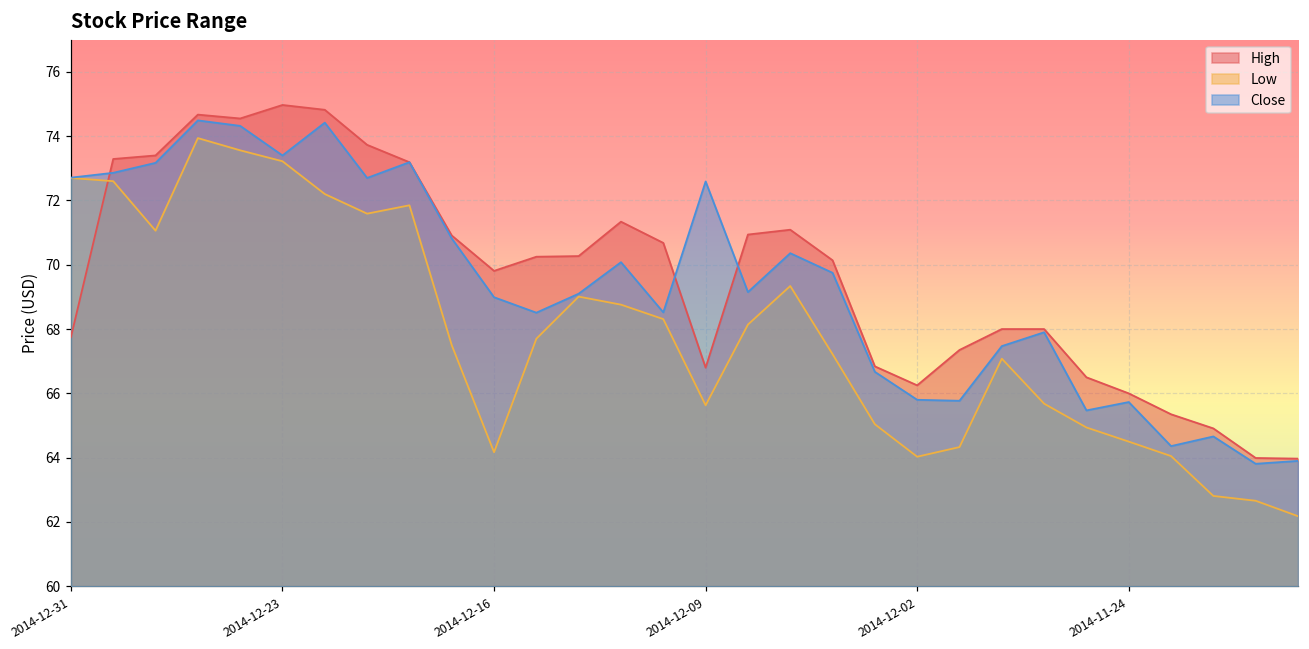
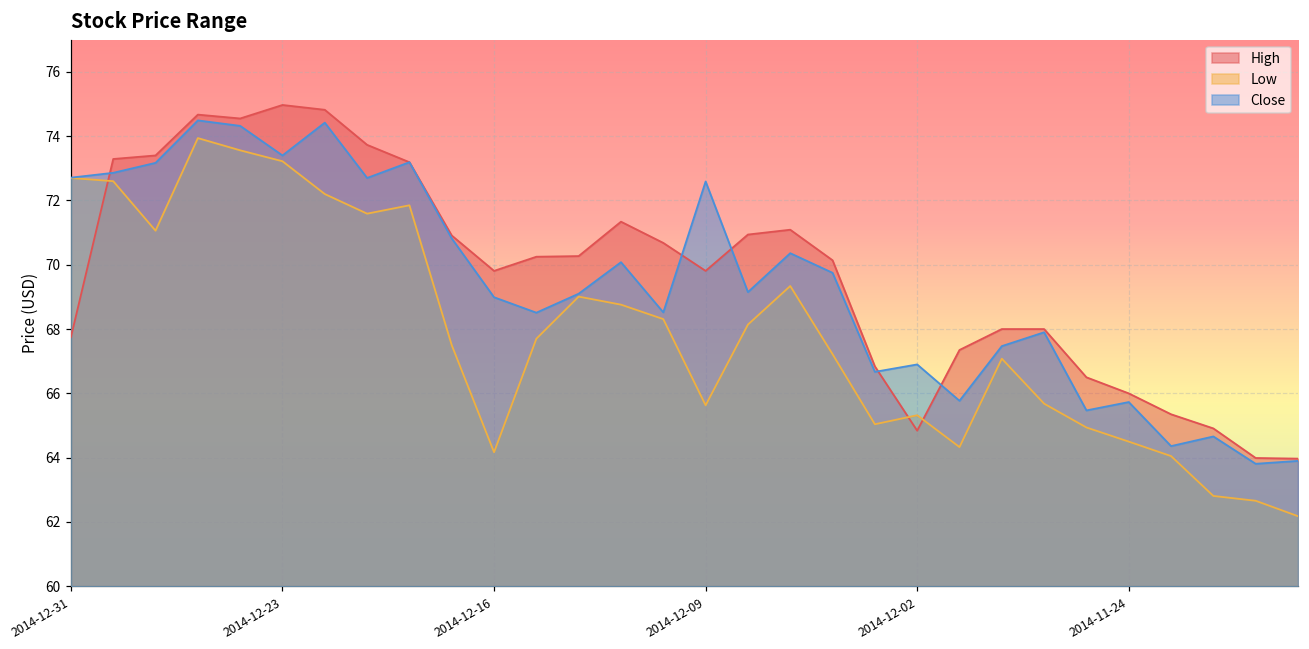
High, 2014-12-09: 66.8 -> 69.8
High, 2014-12-02: 66.3 -> 64.8
Low, 2014-12-02: 64.0 -> 65.3
Close, 2014-12-02: 65.8 -> 66.9
